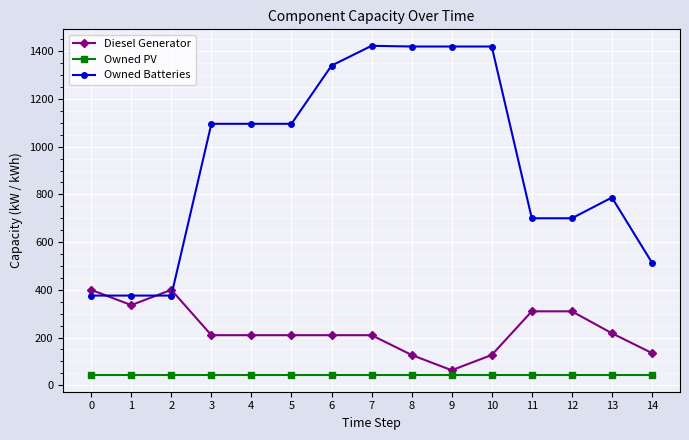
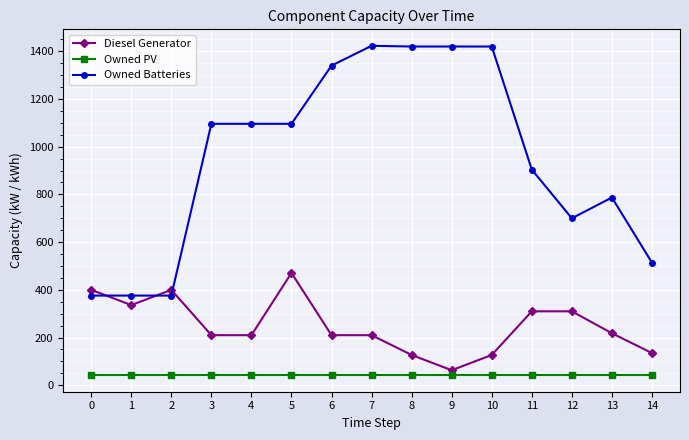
Diesel Generator, 5: 210 -> 470
Owned Batteries, 11: 700 -> 900
